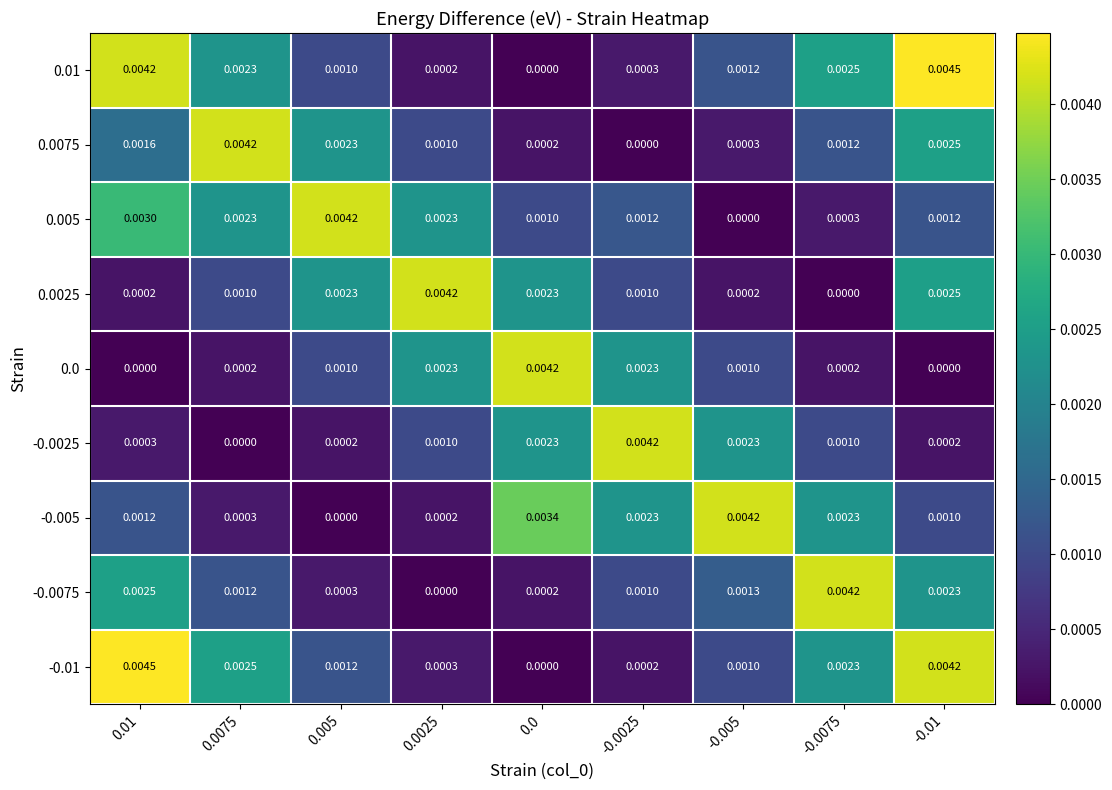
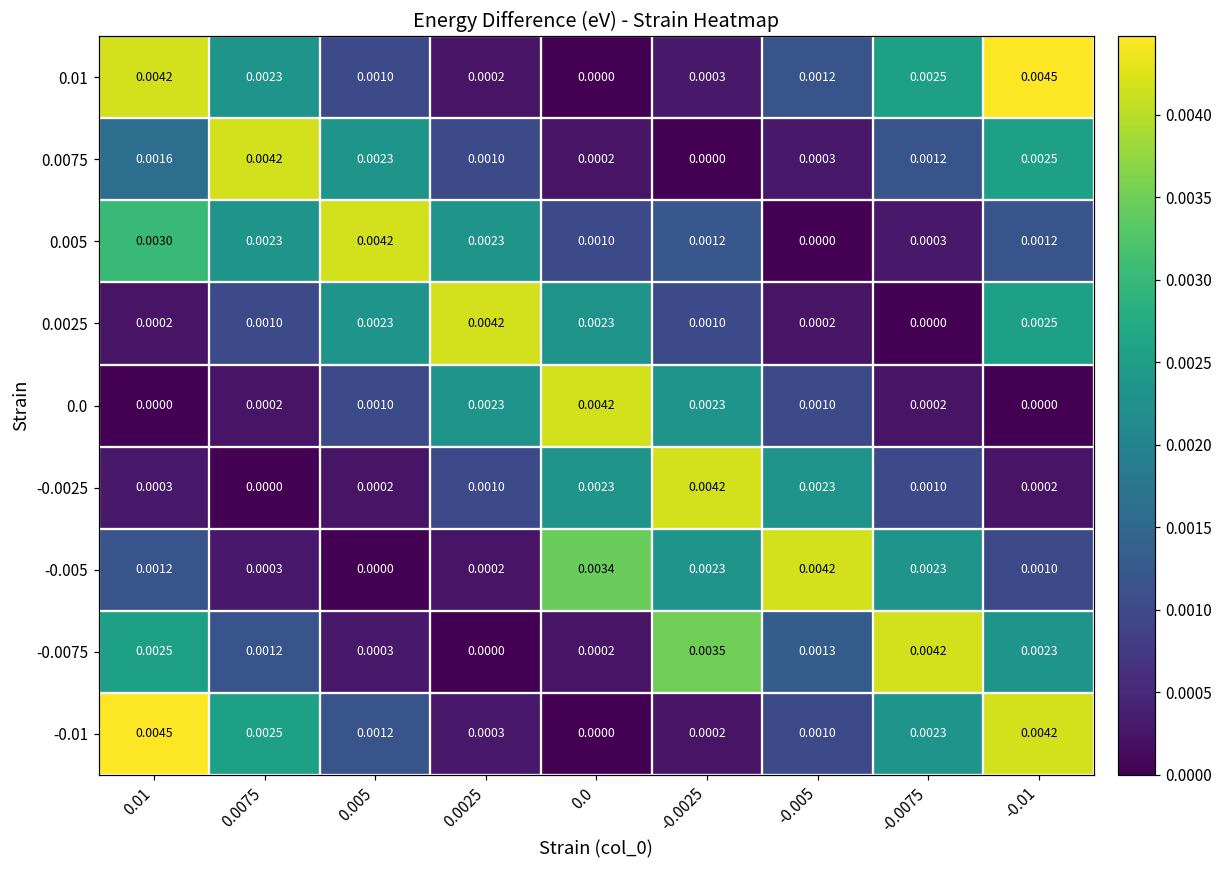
-0.0075, -0.0025: 0.0010 -> 0.0035
